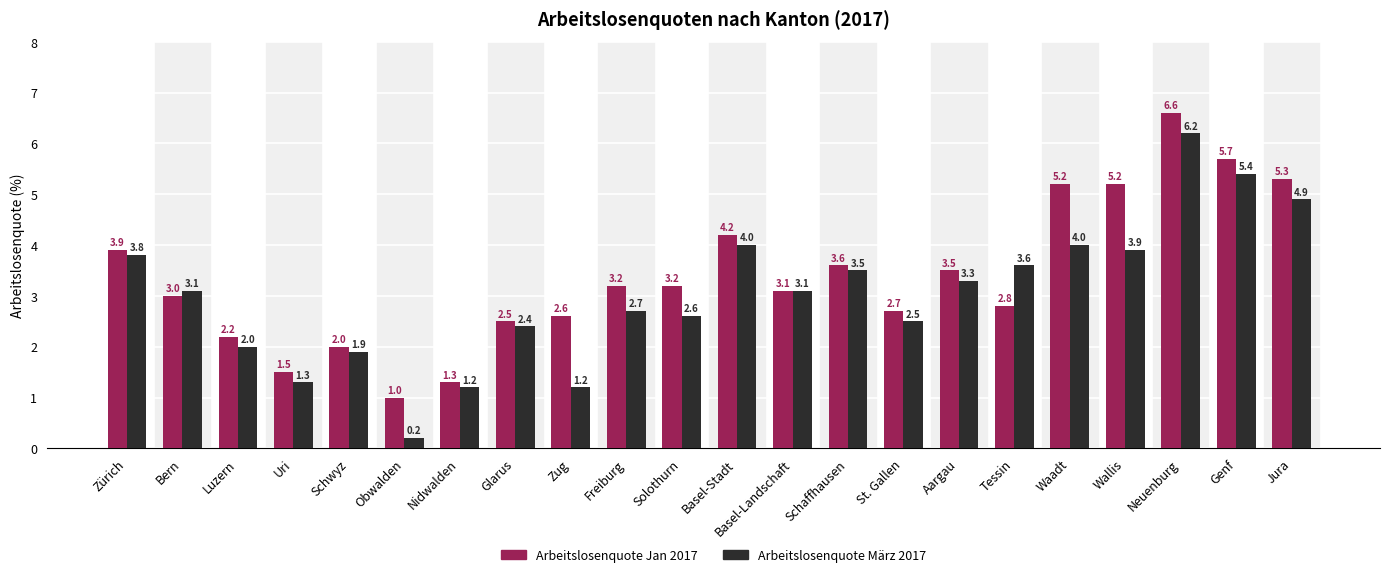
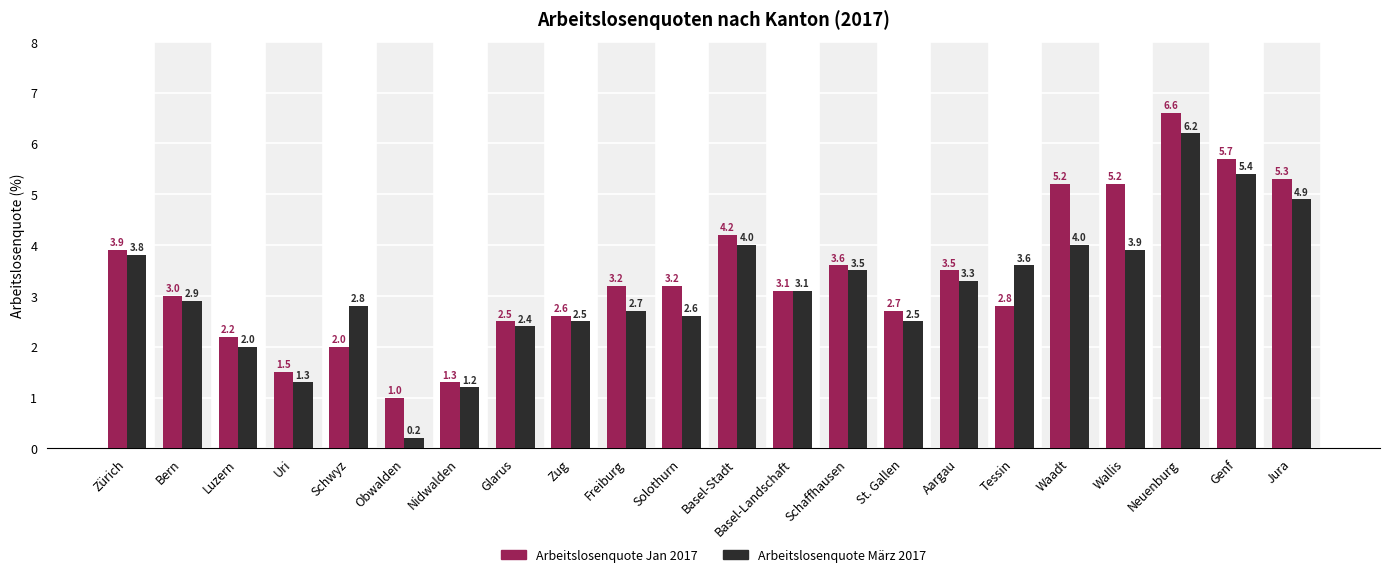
Arbeitslosenquote März 2017, Bern: 3.1 -> 2.9
Arbeitslosenquote März 2017, Schwyz: 1.9 -> 2.8
Arbeitslosenquote März 2017, Zug: 1.2 -> 2.5
